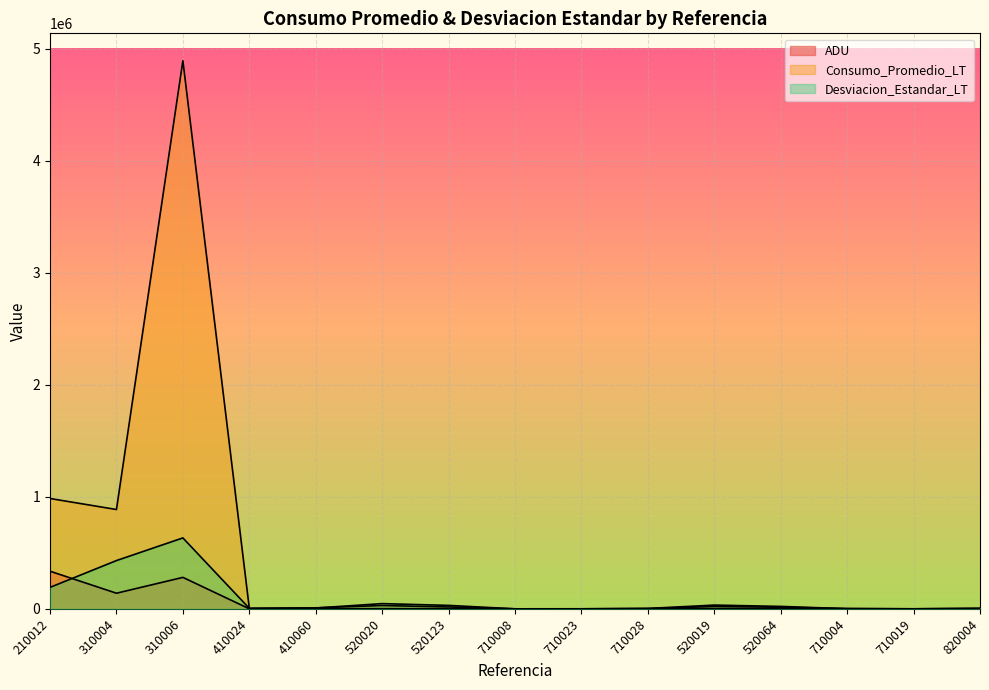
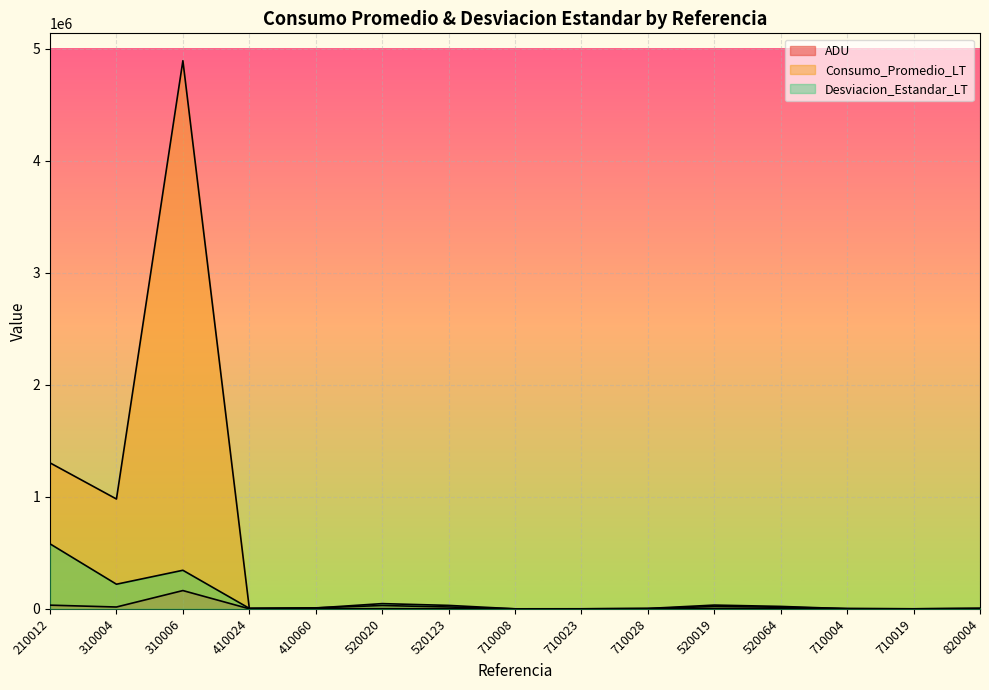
ADU, 210012: 340000 -> 30000
Consumo_Promedio_LT, 210012: 980000 -> 1300000
Desviacion_Estandar_LT, 210012: 190000 -> 580000
ADU, 310004: 140000 -> 20000
Consumo_Promedio_LT, 310004: 890000 -> 980000
Desviacion_Estandar_LT, 310004: 430000 -> 220000
ADU, 310006: 280000 -> 160000
Desviacion_Estandar_LT, 310006: 630000 -> 340000
